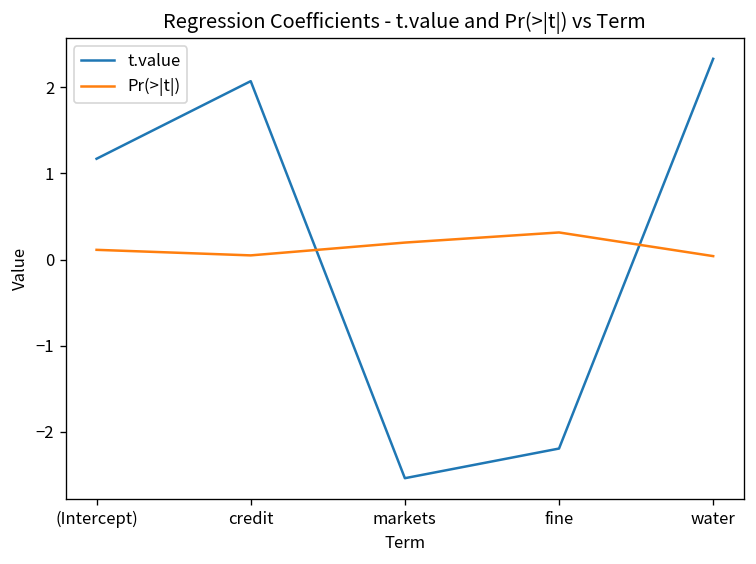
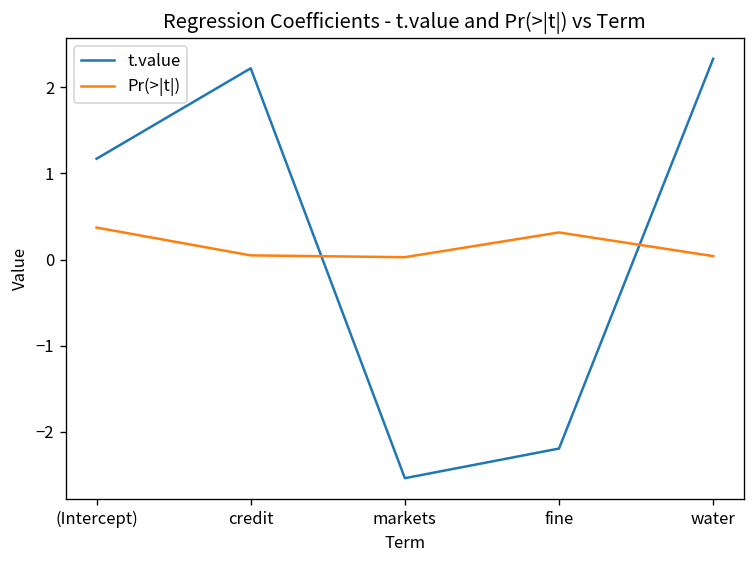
Pr(>|t|), (Intercept): 0.1 -> 0.4
t.value, credit: 2.1 -> 2.2
Pr(>|t|), markets: 0.2 -> 0.0
